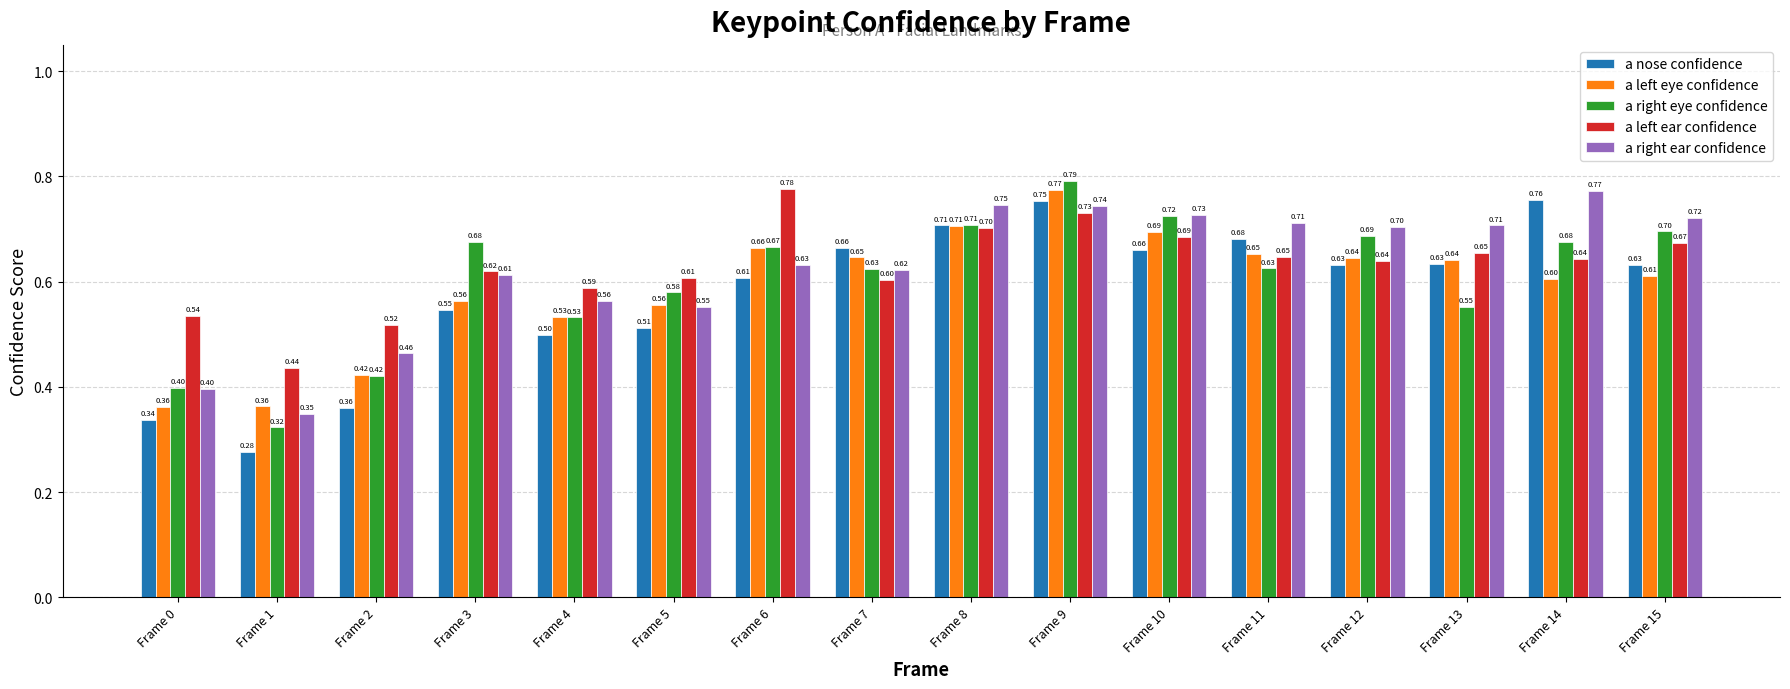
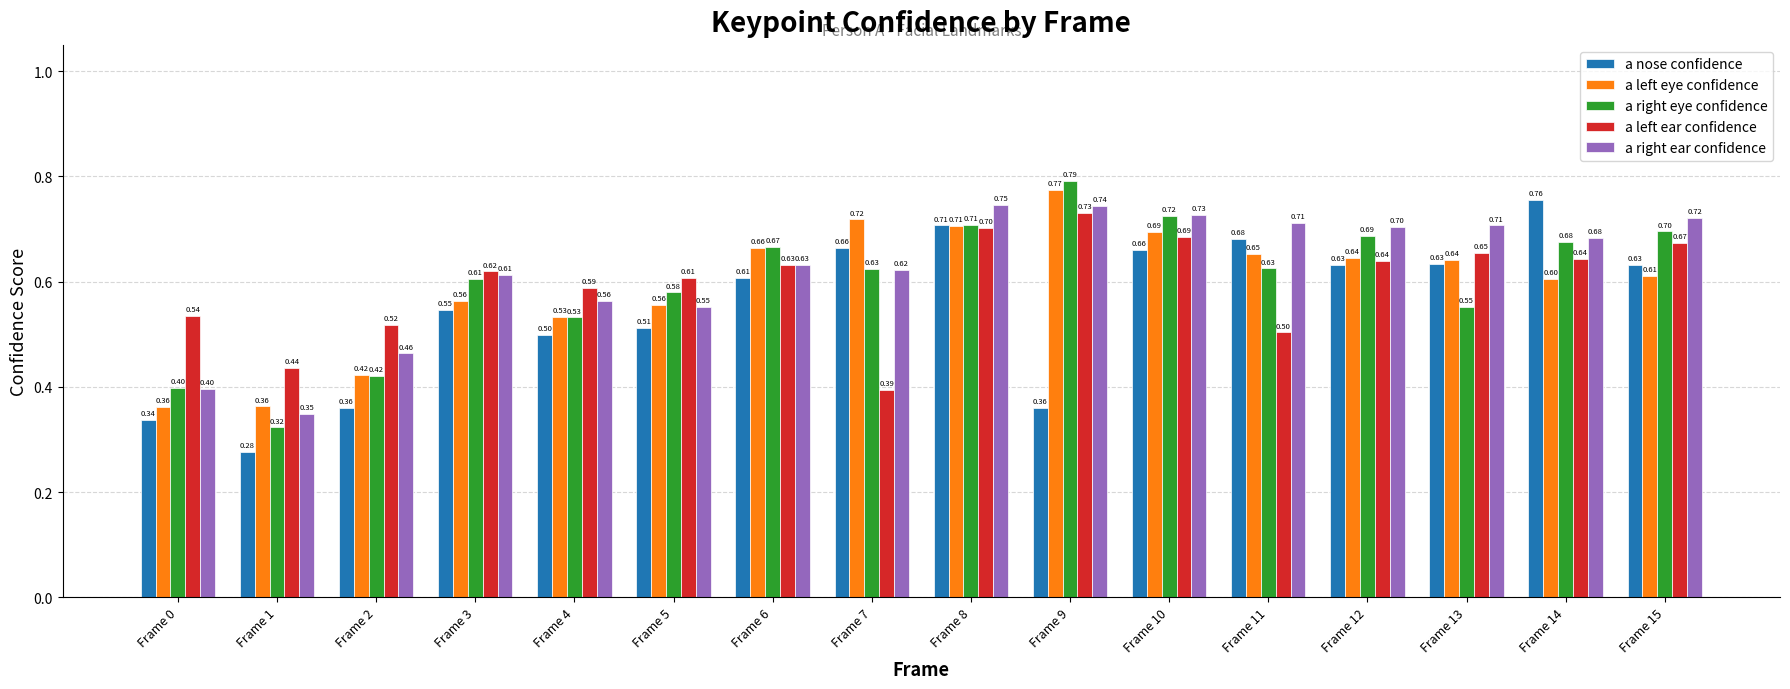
a right eye confidence, Frame 3: 0.68 -> 0.61
a left ear confidence, Frame 6: 0.78 -> 0.63
a left eye confidence, Frame 7: 0.65 -> 0.72
a left ear confidence, Frame 7: 0.60 -> 0.39
a nose confidence, Frame 9: 0.75 -> 0.36
a left ear confidence, Frame 11: 0.65 -> 0.50
a right ear confidence, Frame 14: 0.77 -> 0.68
